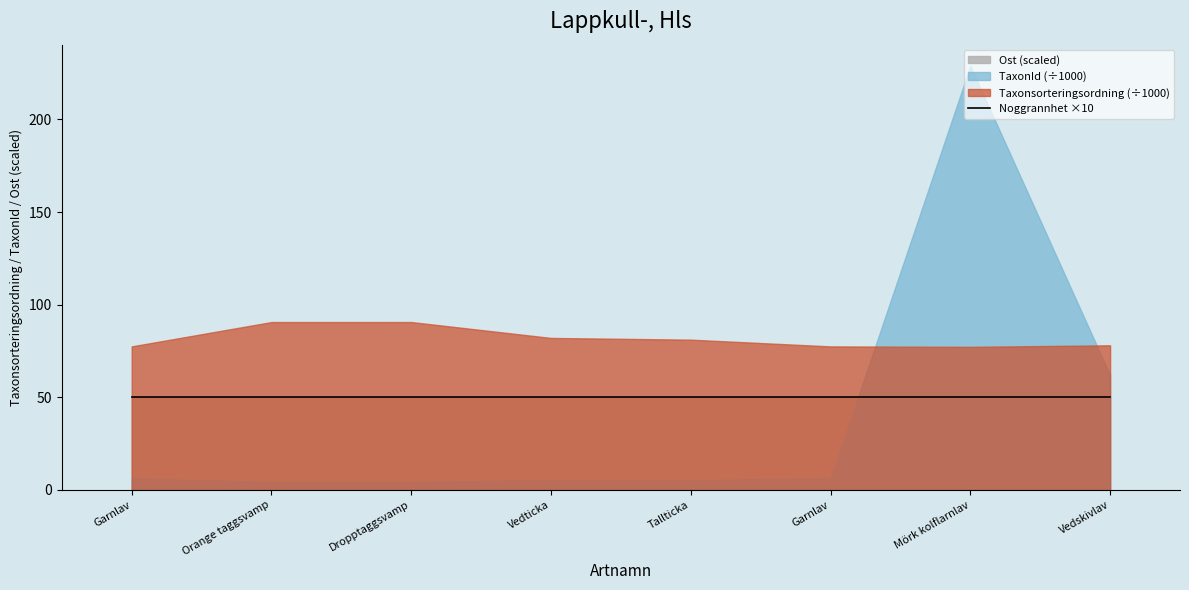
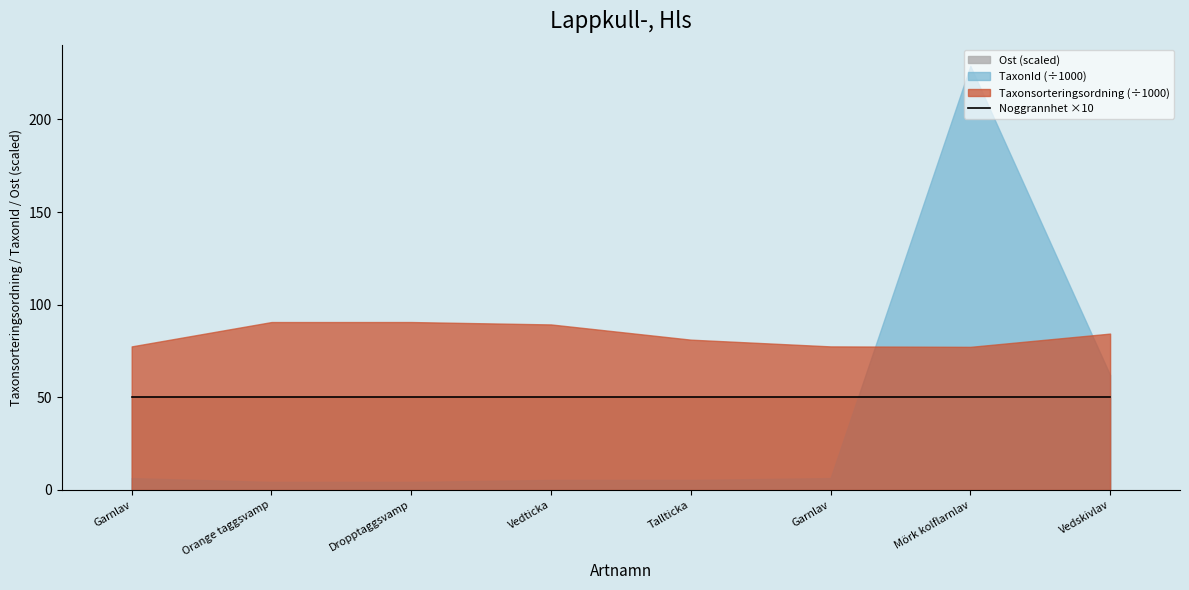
Taxonsorteringsordning (÷1000), Vedticka: 82 -> 89
Taxonsorteringsordning (÷1000), Vedskivlav: 78 -> 84
